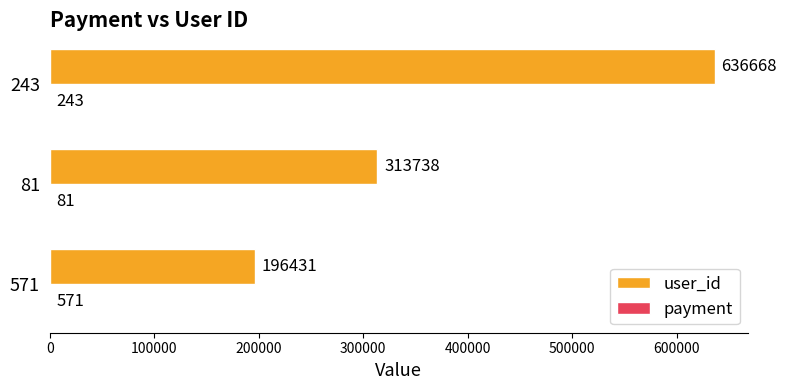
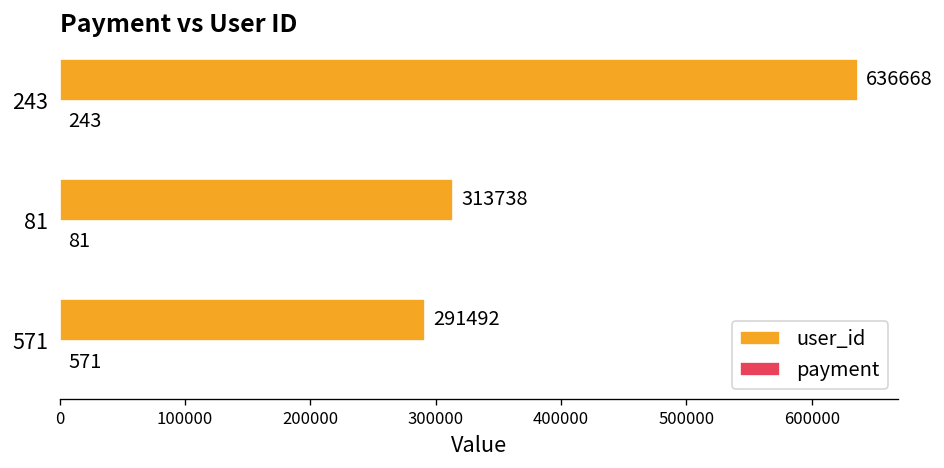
user_id, 571: 196431 -> 291492
